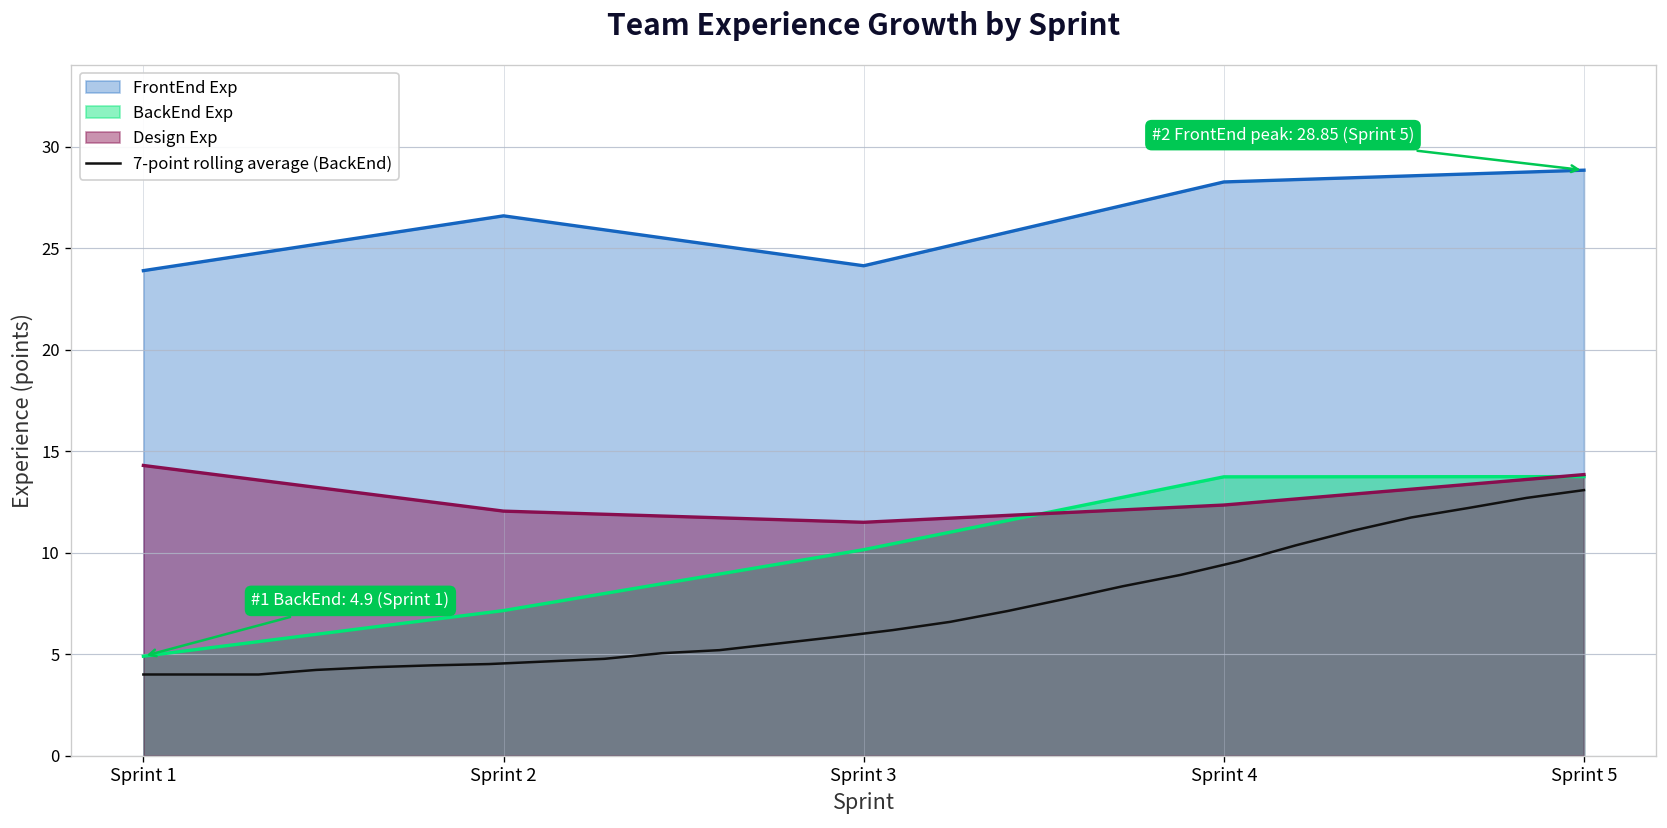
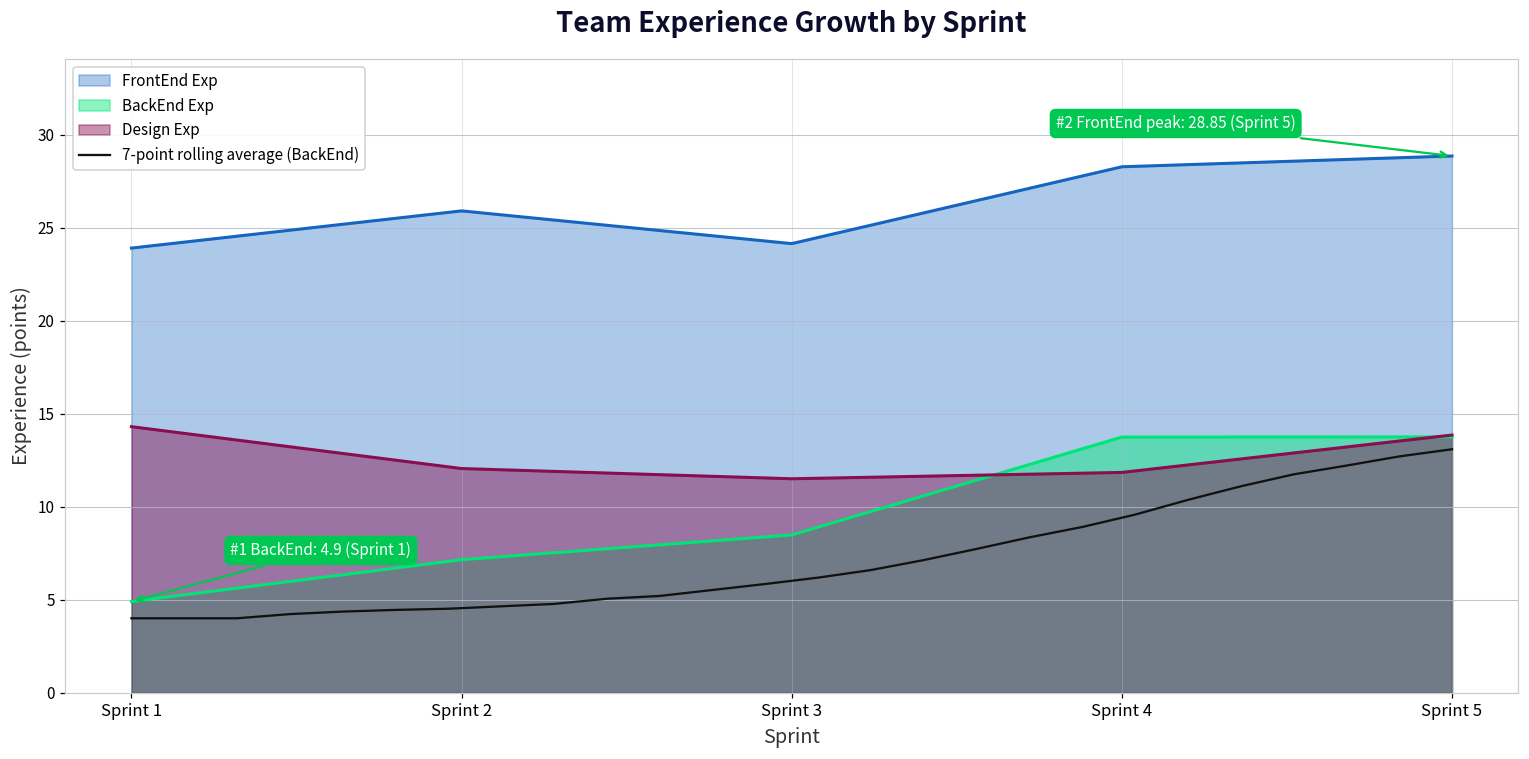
FrontEnd Exp, Sprint 2: 26.6 -> 25.9
BackEnd Exp, Sprint 3: 10.2 -> 8.5
Design Exp, Sprint 4: 12.4 -> 11.8
